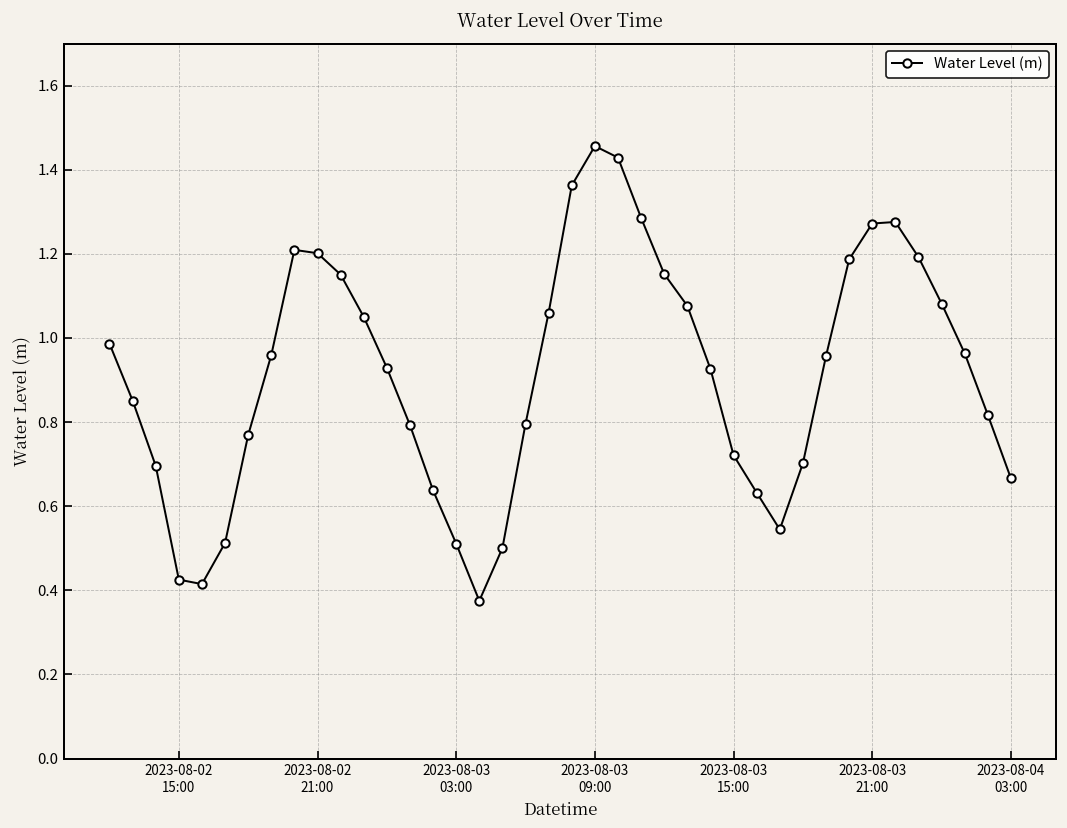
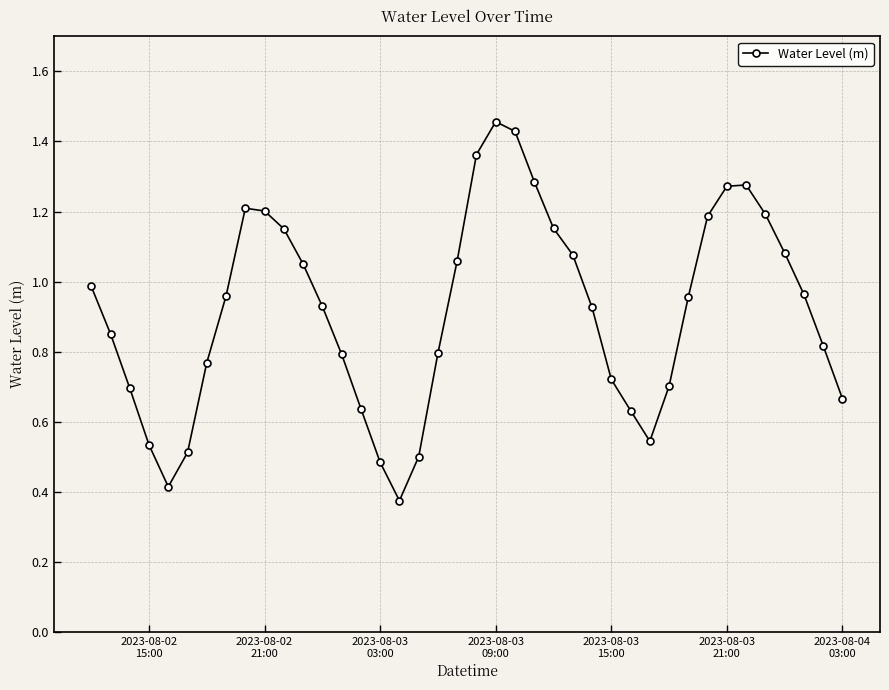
2023-08-02 15:00: 0.43 -> 0.53
2023-08-03 03:00: 0.51 -> 0.48
